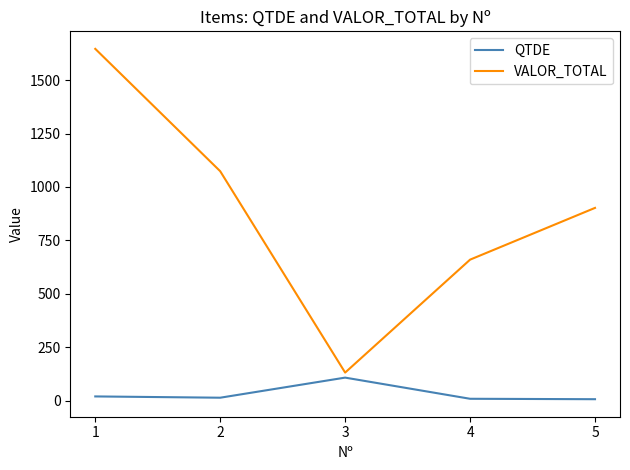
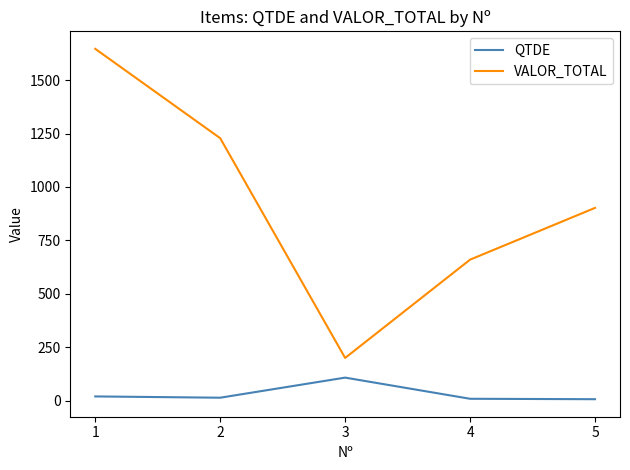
VALOR_TOTAL, 2: 1070 -> 1230
VALOR_TOTAL, 3: 130 -> 200
